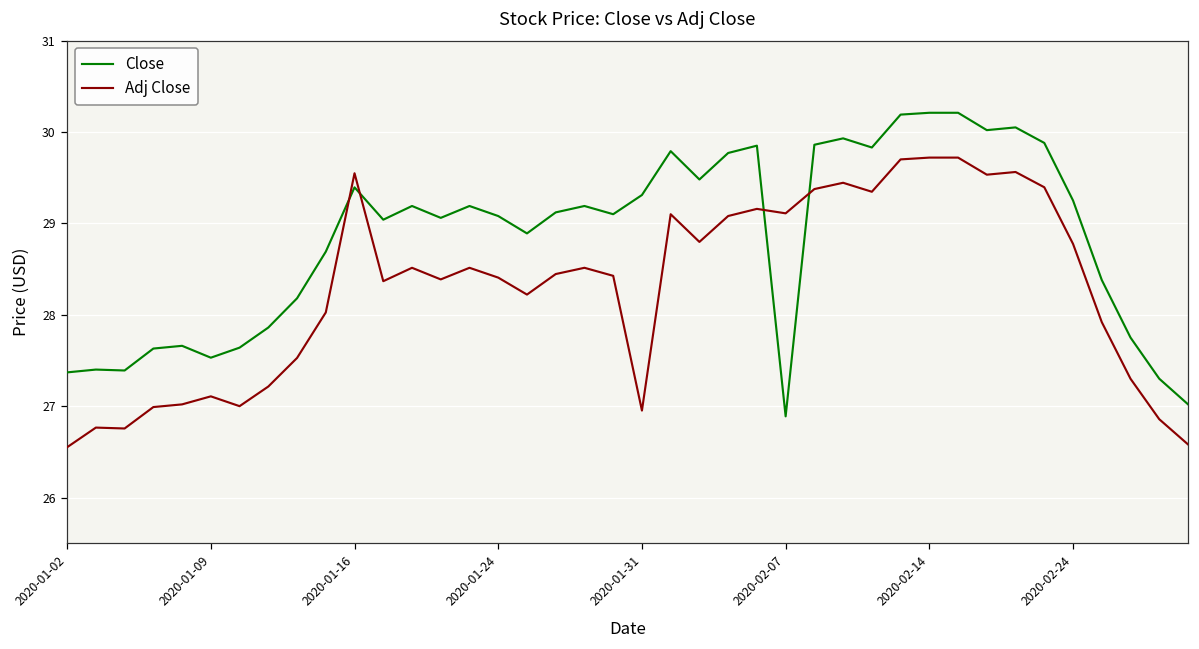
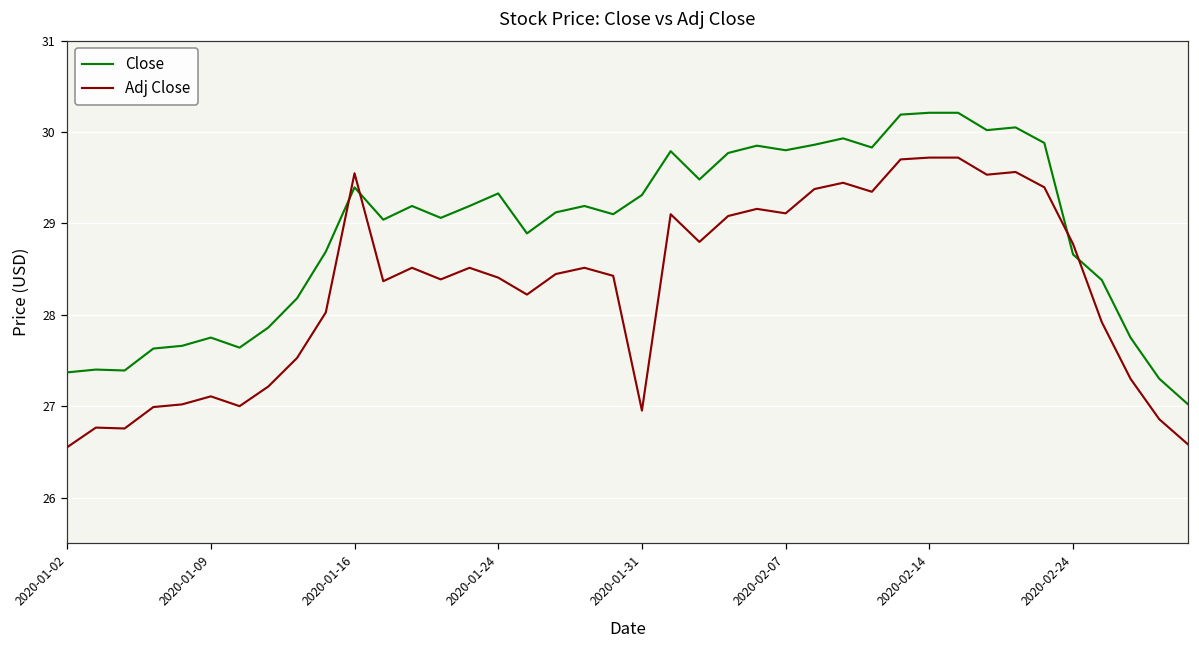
Close, 2020-01-09: 27.5 -> 27.8
Close, 2020-01-24: 29.1 -> 29.3
Close, 2020-02-07: 26.9 -> 29.8
Close, 2020-02-24: 29.3 -> 28.7
